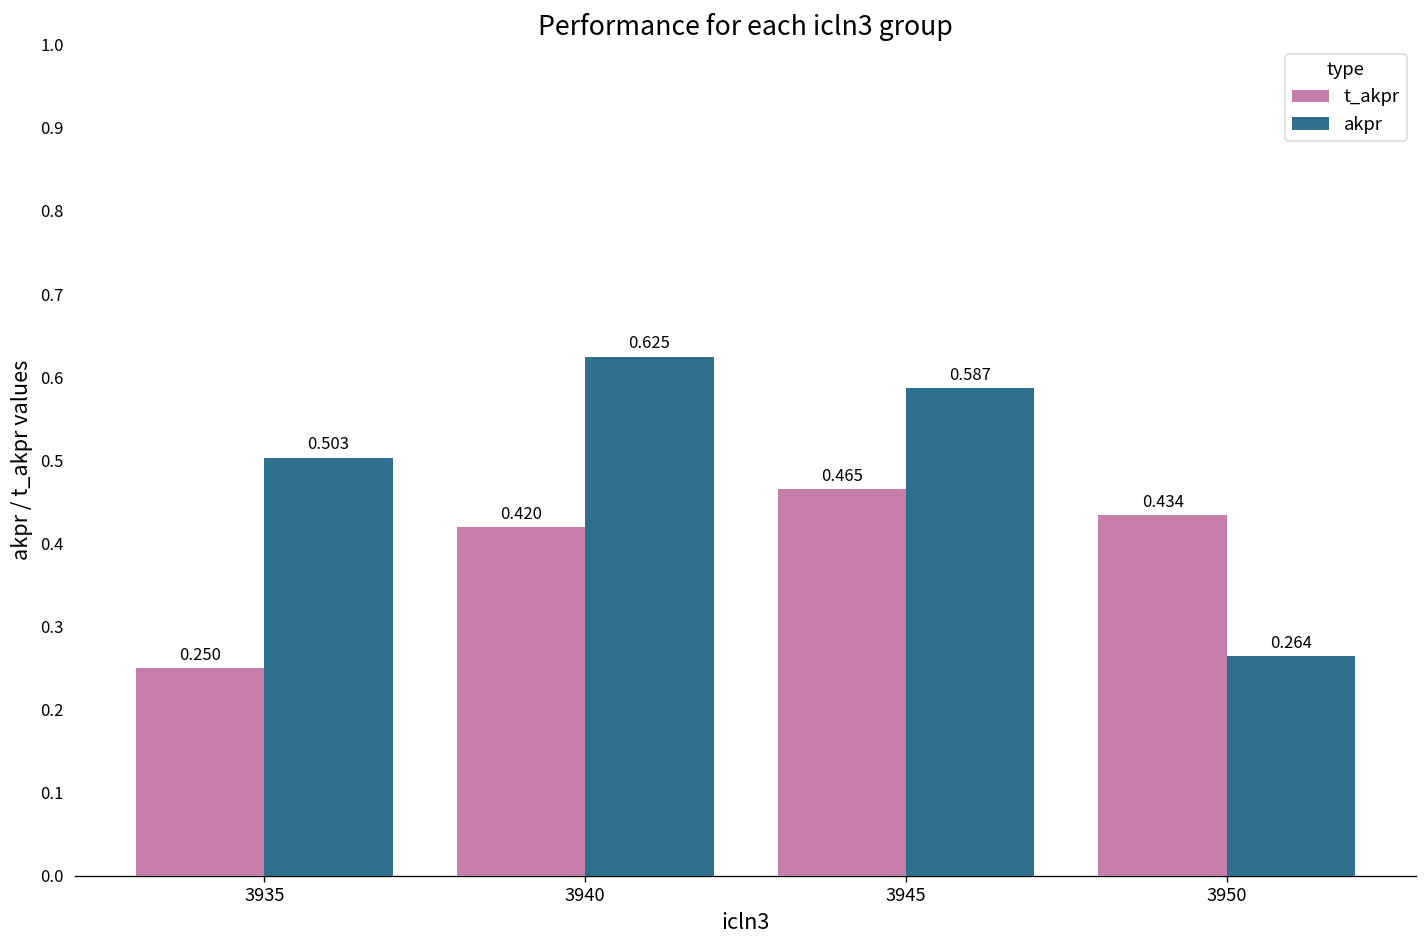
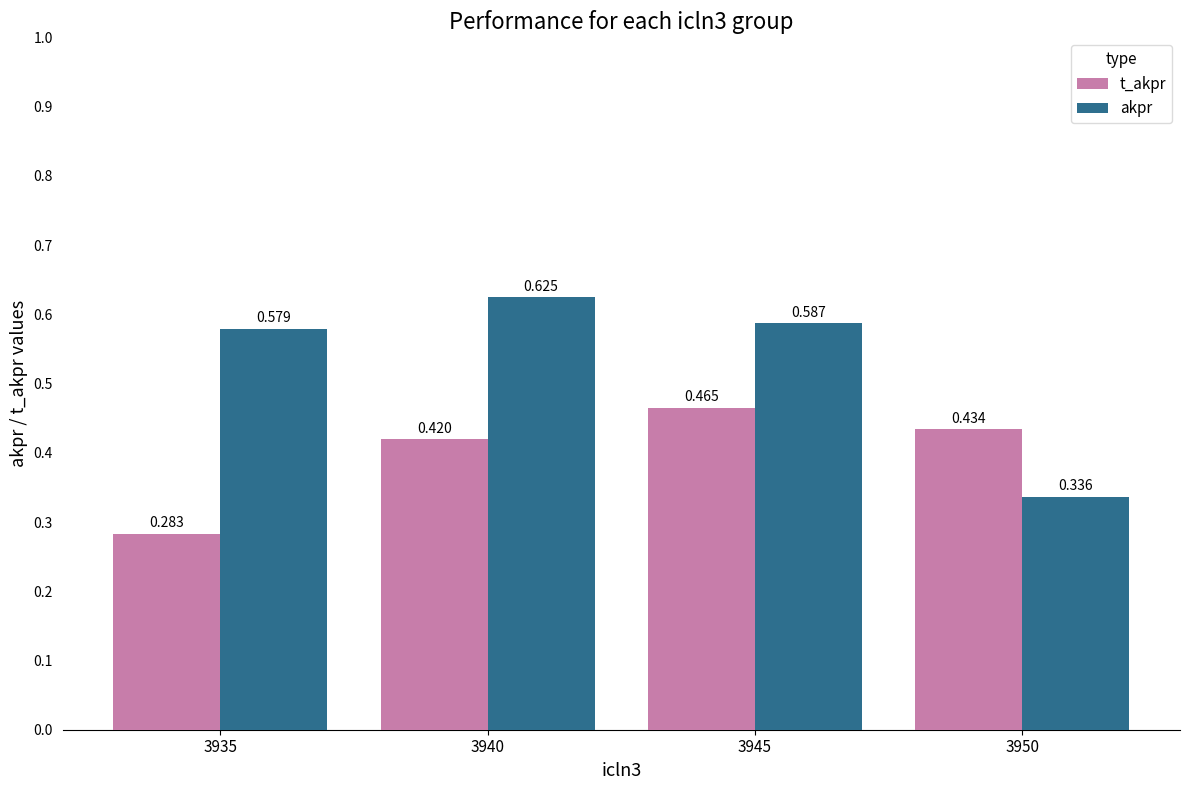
t_akpr, 3935: 0.250 -> 0.283
akpr, 3935: 0.503 -> 0.579
akpr, 3950: 0.264 -> 0.336
